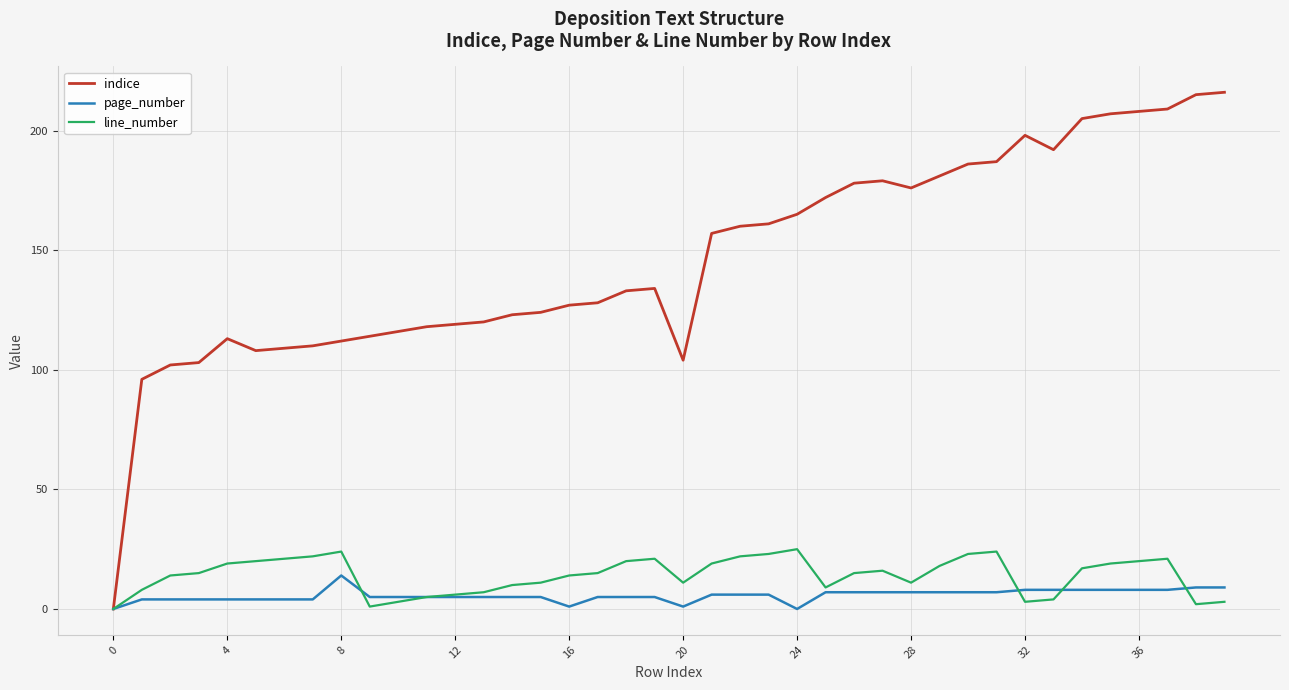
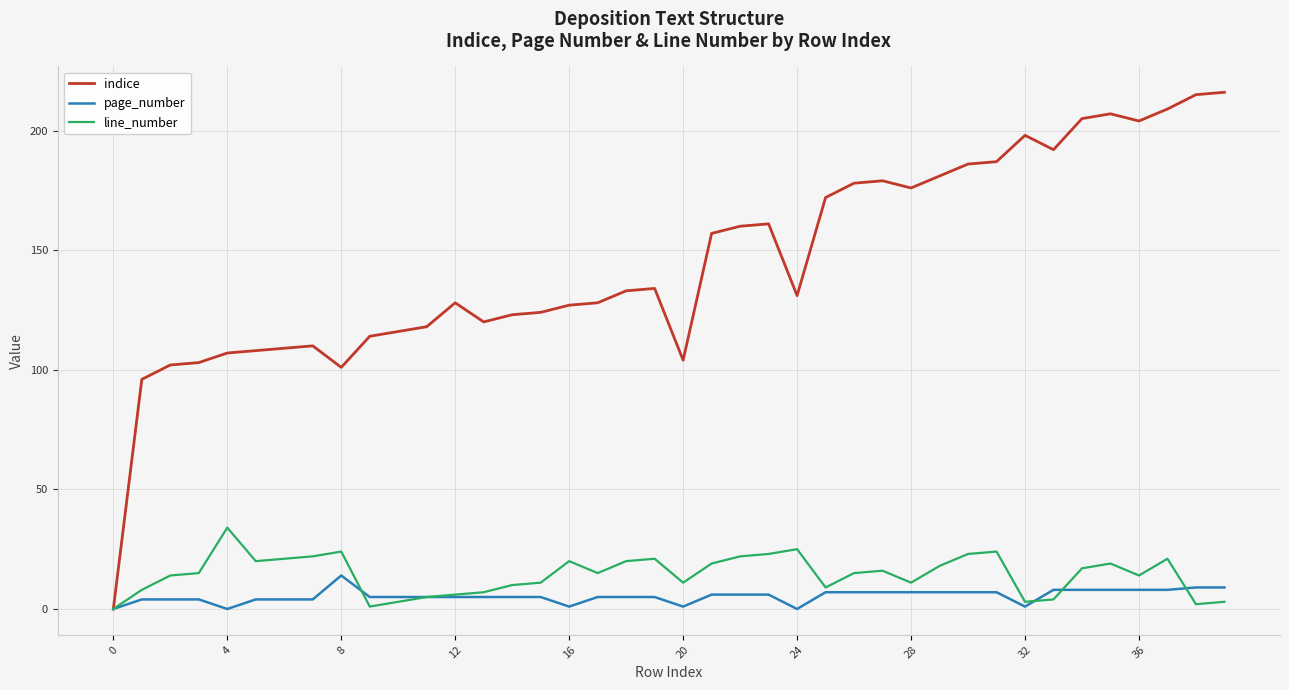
indice, 4: 113 -> 107
page_number, 4: 4 -> 0
line_number, 4: 19 -> 34
indice, 8: 112 -> 101
indice, 12: 119 -> 128
line_number, 16: 14 -> 20
indice, 24: 165 -> 131
page_number, 32: 8 -> 1
indice, 36: 208 -> 204
line_number, 36: 20 -> 14
